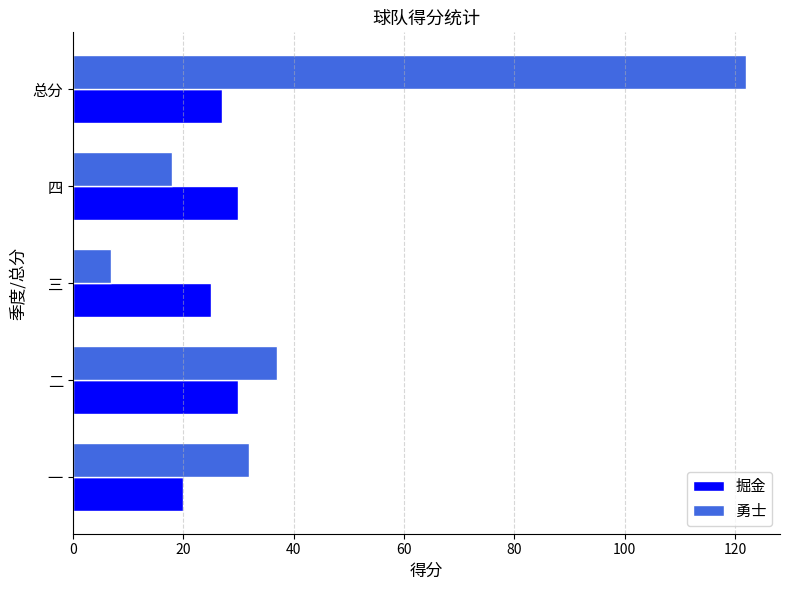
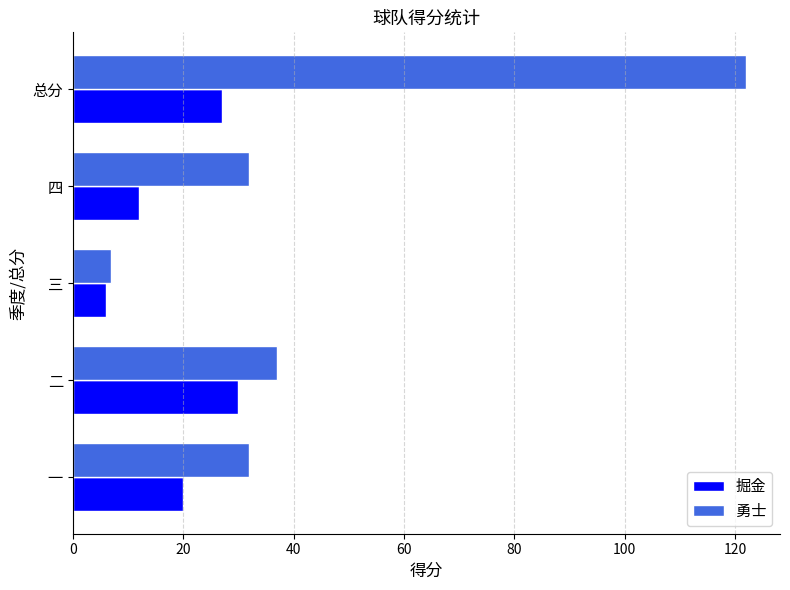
勇士, 四: 18 -> 32
掘金, 四: 30 -> 12
掘金, 三: 25 -> 6
